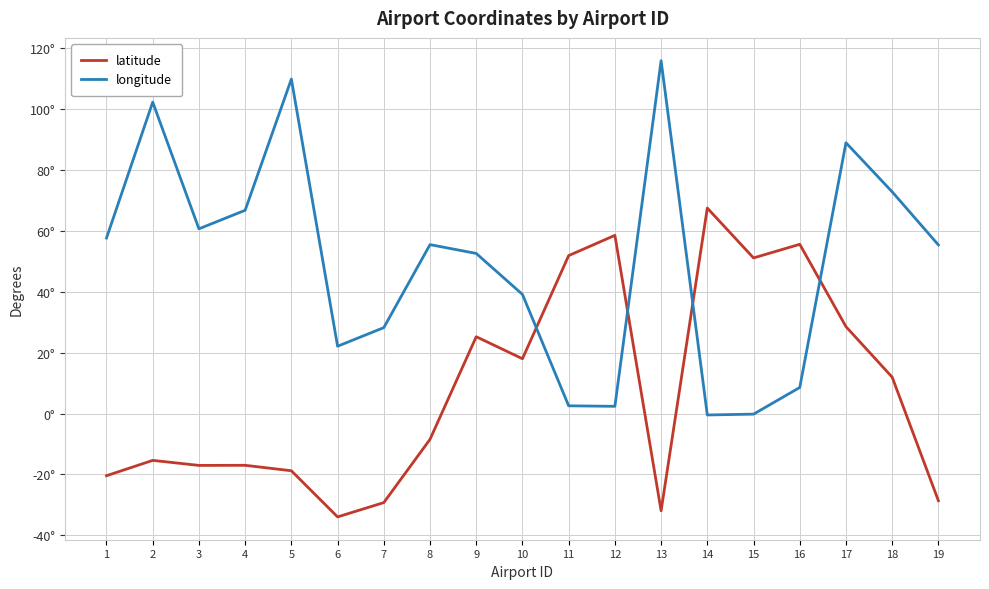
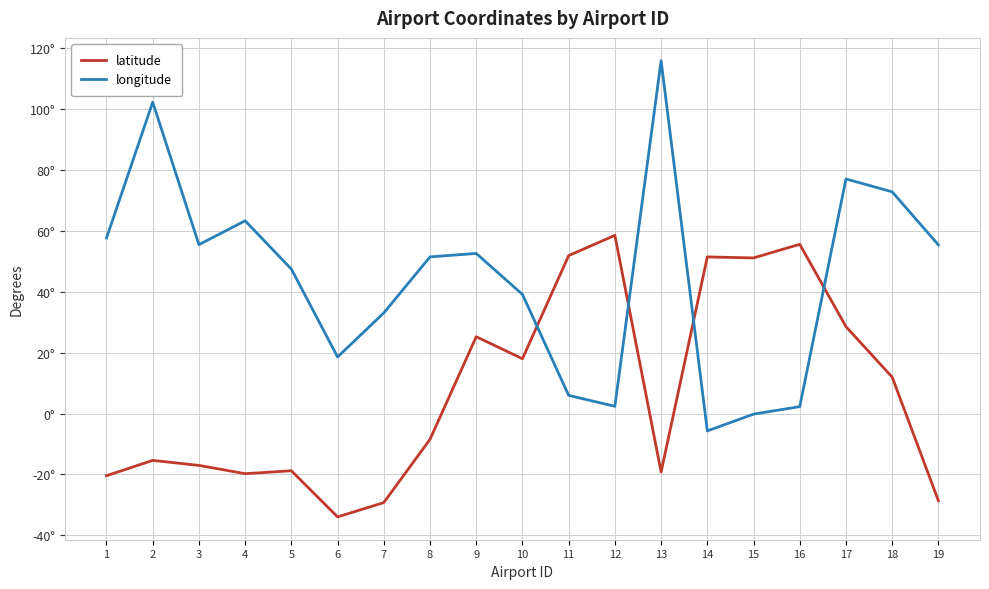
longitude, 3: 61° -> 56°
latitude, 4: -17° -> -20°
longitude, 4: 67° -> 63°
longitude, 5: 110° -> 47°
longitude, 6: 22° -> 19°
longitude, 7: 28° -> 33°
longitude, 8: 56° -> 51°
longitude, 11: 3° -> 6°
latitude, 13: -32° -> -19°
latitude, 14: 68° -> 51°
longitude, 14: 0° -> -6°
longitude, 16: 9° -> 2°
longitude, 17: 89° -> 77°
